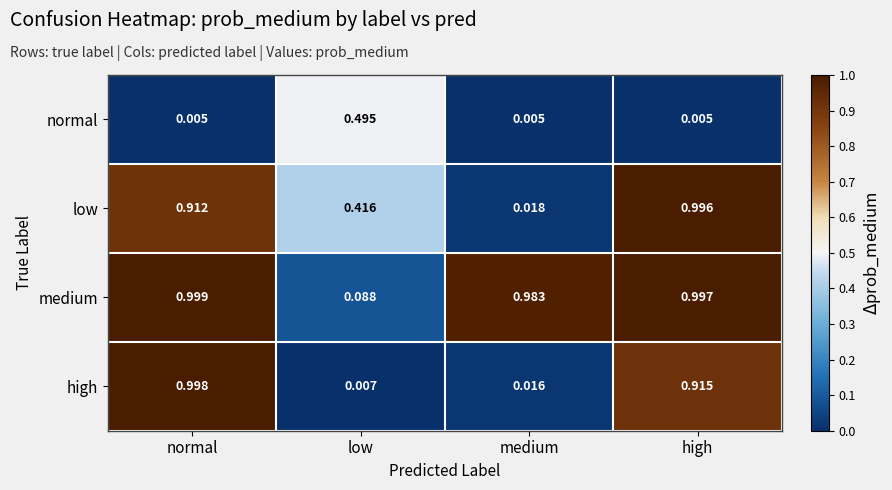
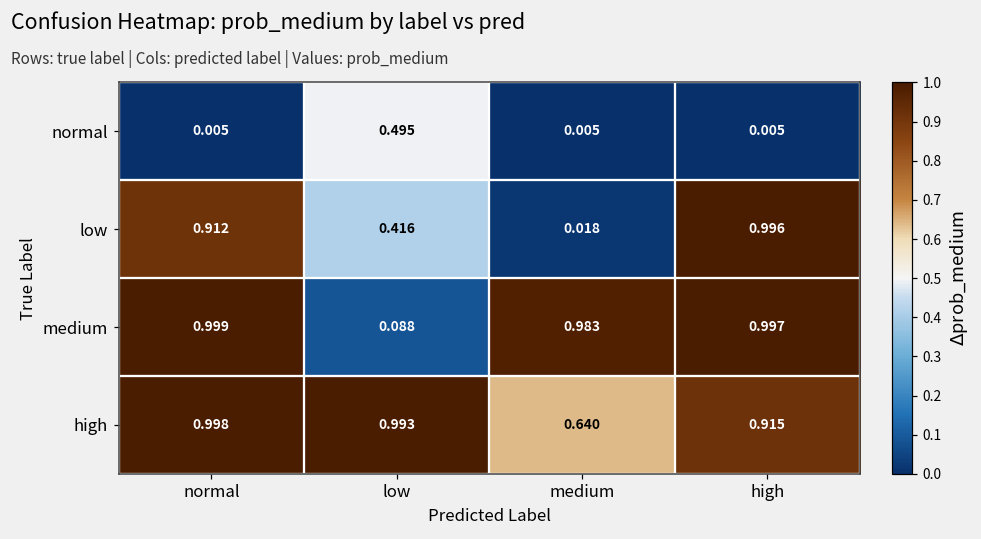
high, low: 0.007 -> 0.993
high, medium: 0.016 -> 0.640
